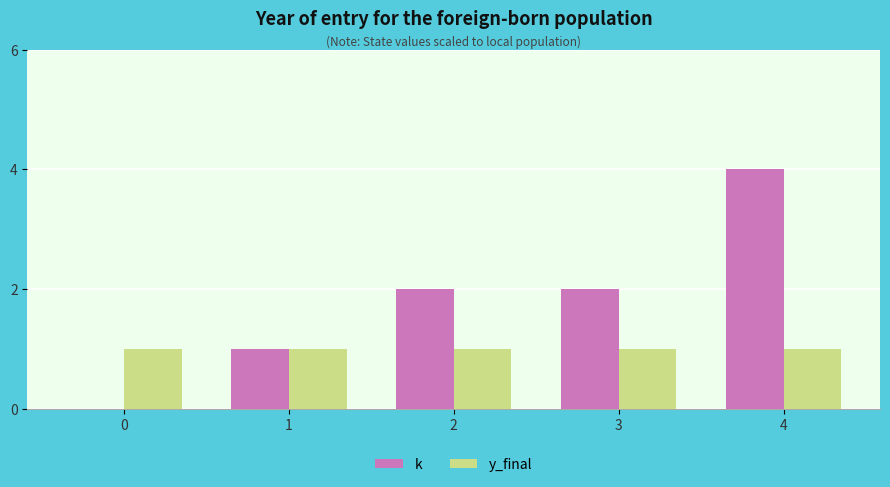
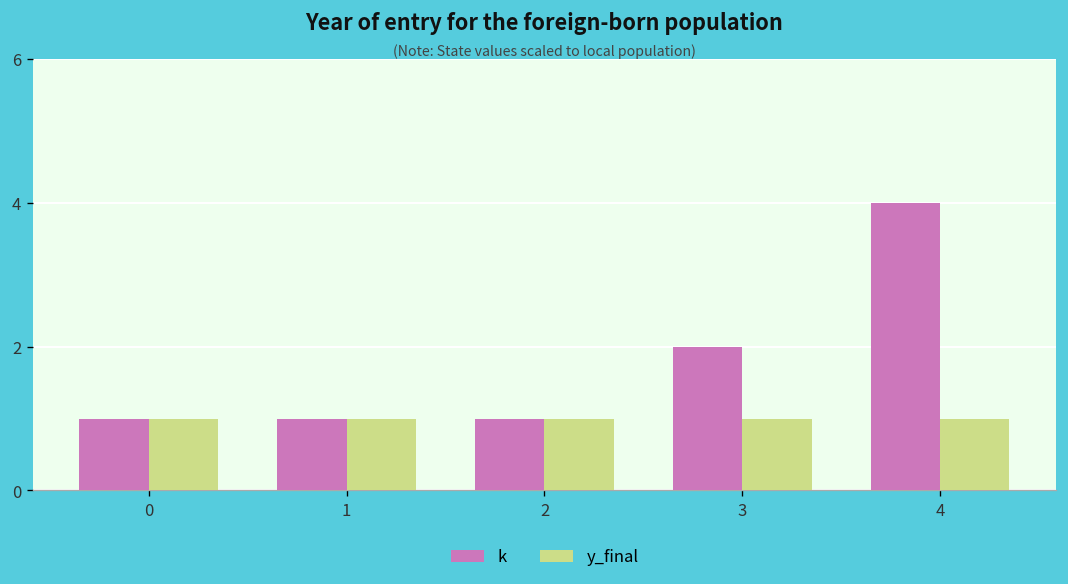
k, 0: 0 -> 1
k, 2: 2 -> 1
